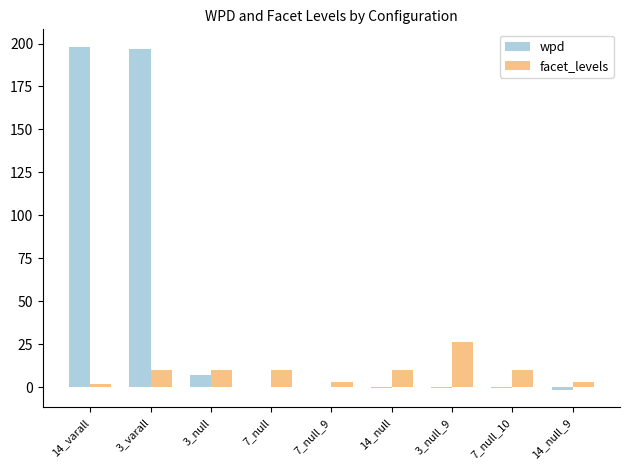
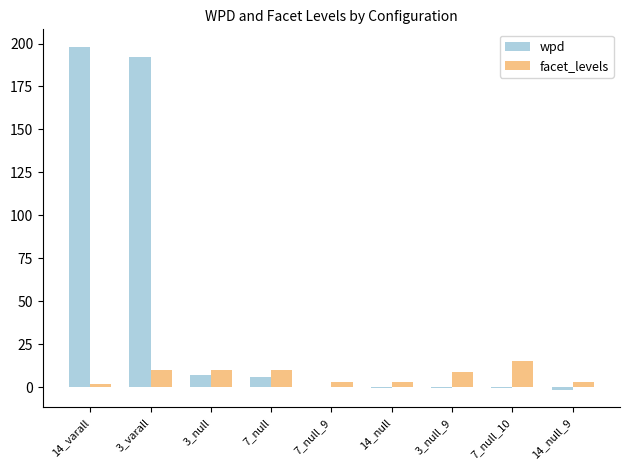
wpd, 3_varall: 197 -> 192
wpd, 7_null: 0 -> 6
facet_levels, 14_null: 10 -> 3
facet_levels, 3_null_9: 26 -> 9
facet_levels, 7_null_10: 10 -> 15
